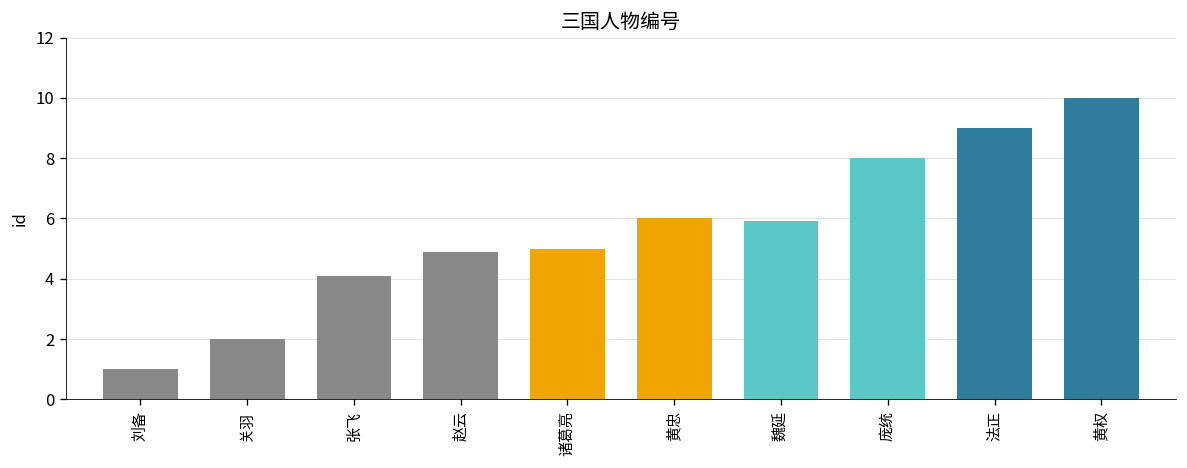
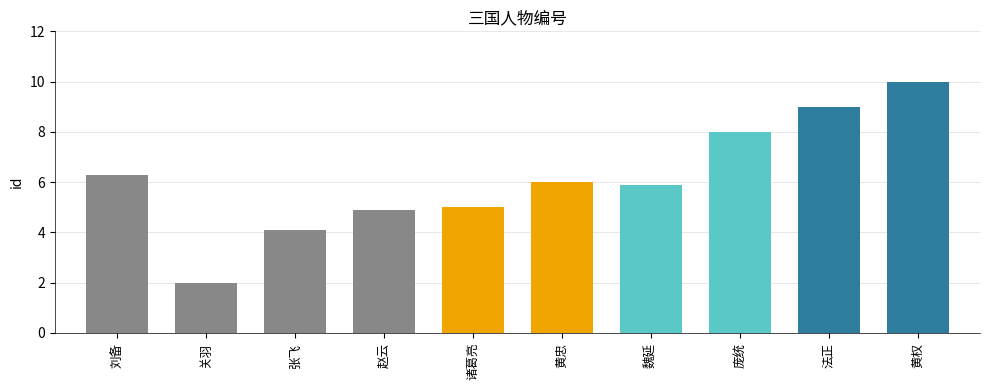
刘备: 1.0 -> 6.3
